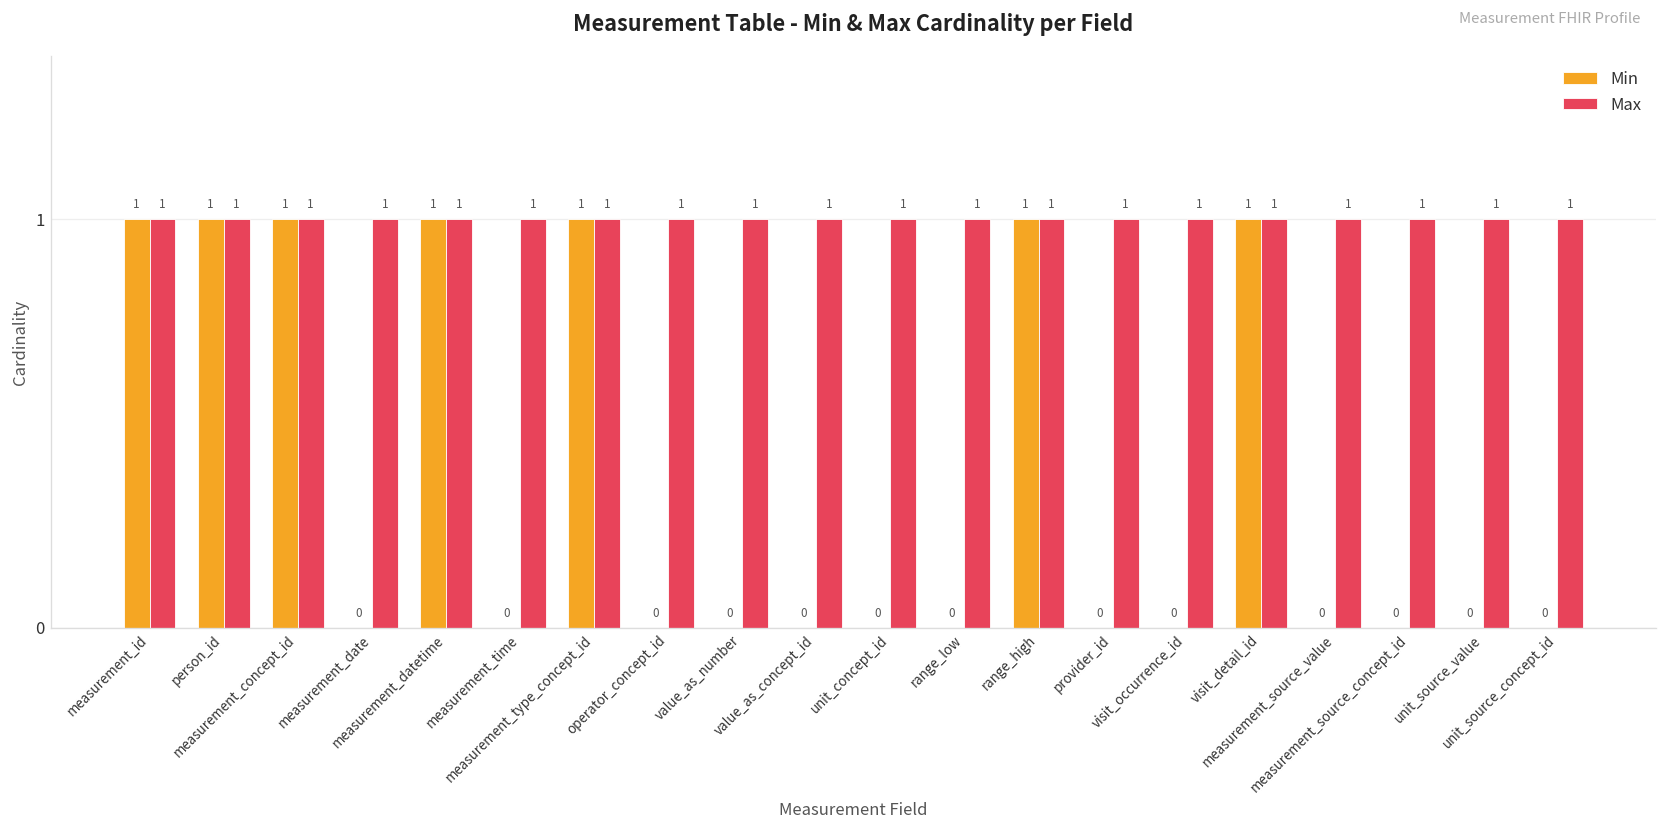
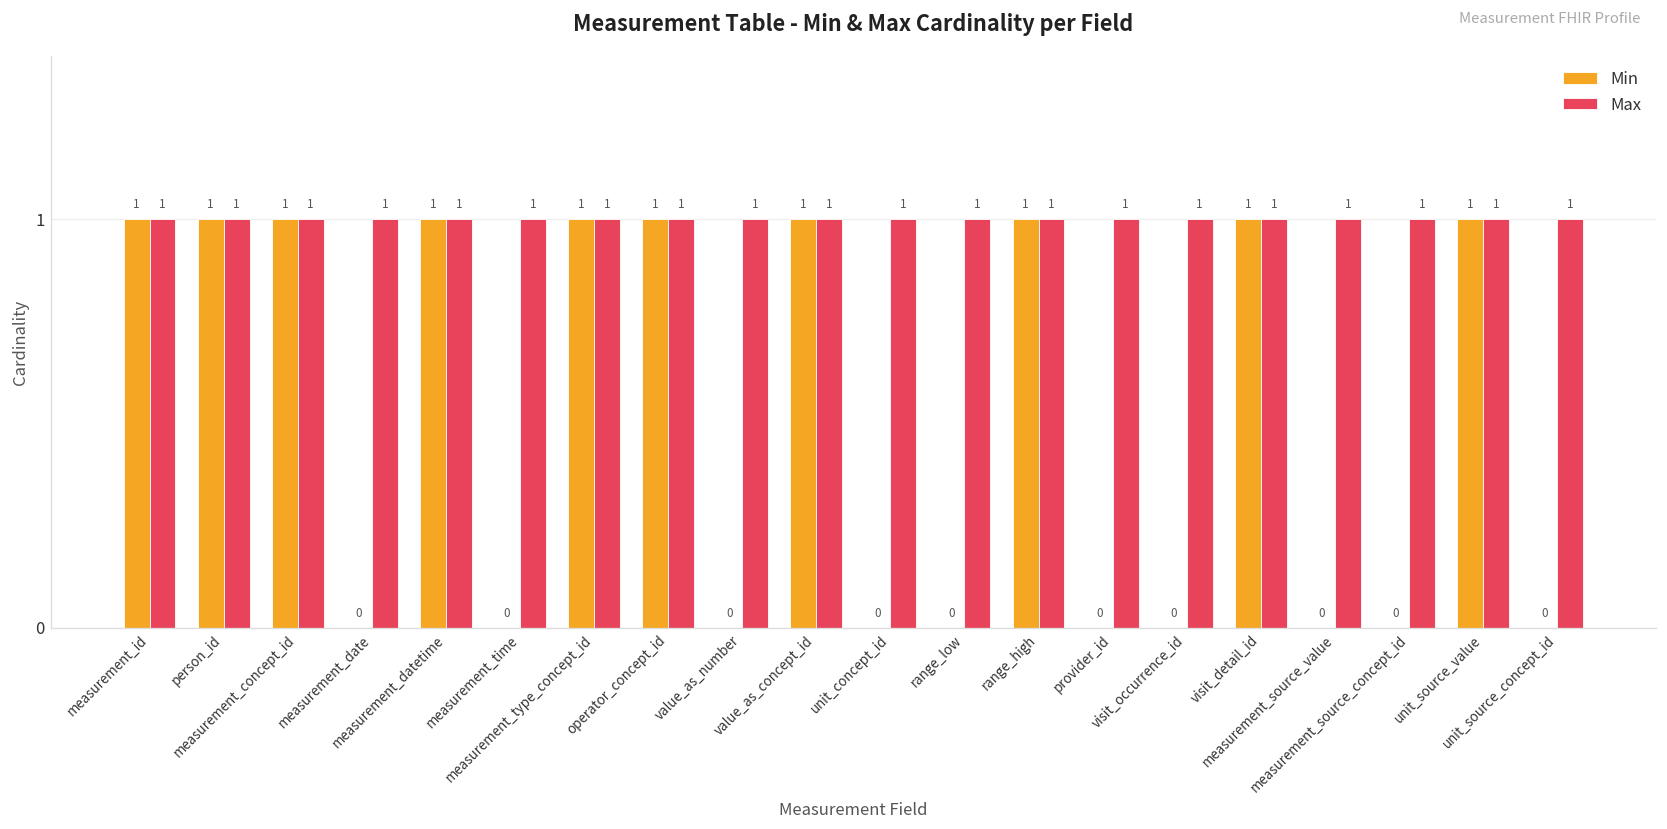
Min, operator_concept_id: 0 -> 1
Min, value_as_concept_id: 0 -> 1
Min, unit_source_value: 0 -> 1
